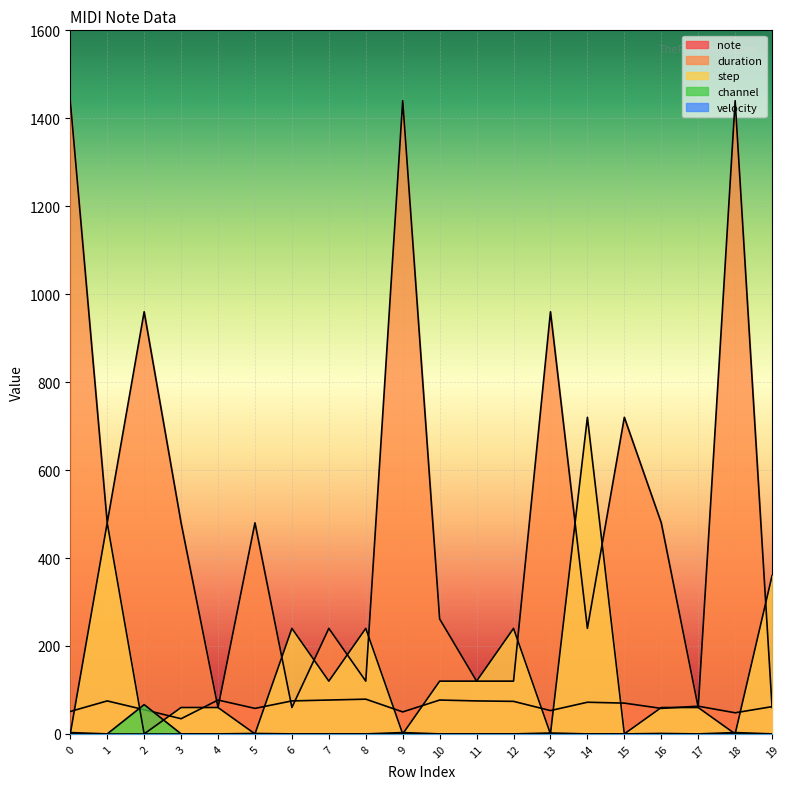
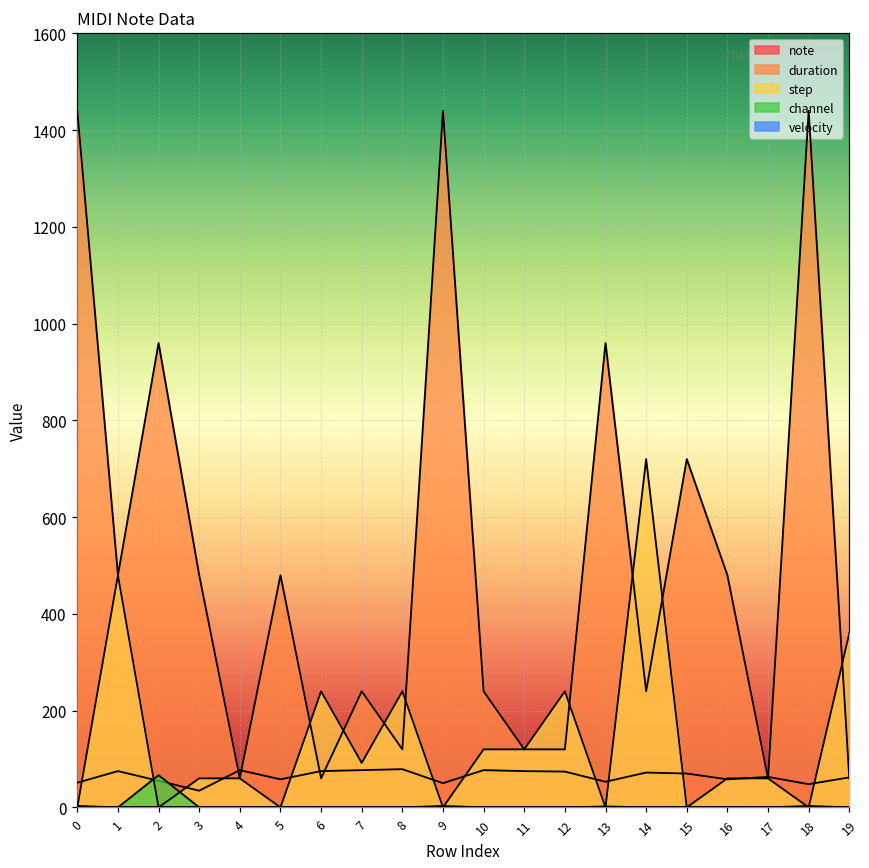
step, 7: 120 -> 90
duration, 10: 260 -> 240
